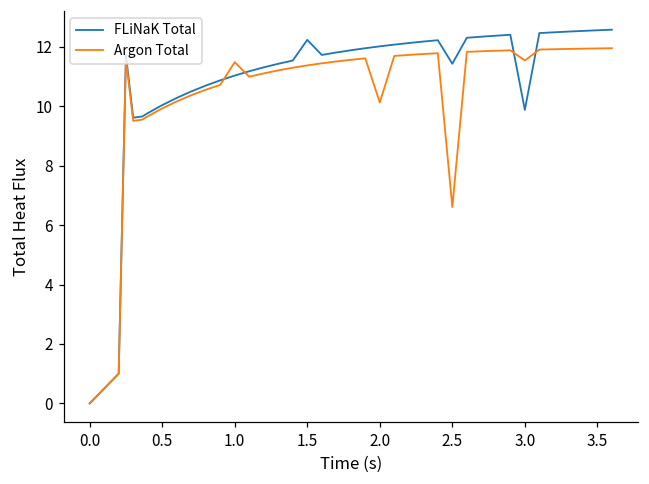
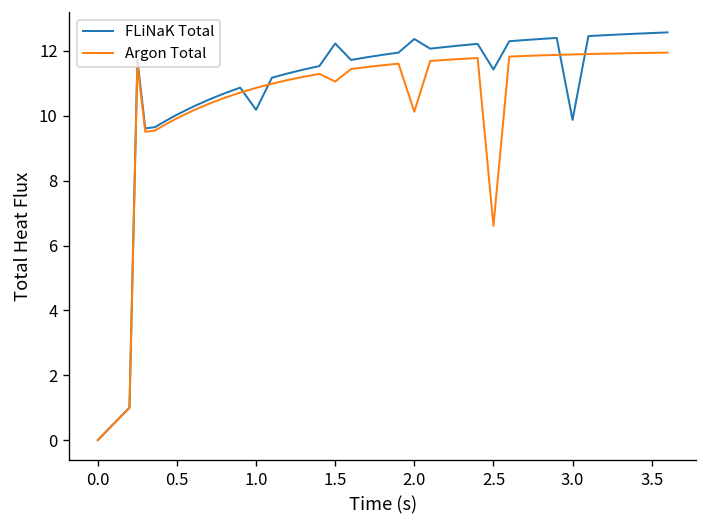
FLiNaK Total, 1.0: 11.0 -> 10.2
Argon Total, 1.0: 11.5 -> 10.9
Argon Total, 1.5: 11.4 -> 11.1
FLiNaK Total, 2.0: 12.0 -> 12.4
Argon Total, 3.0: 11.5 -> 11.9
